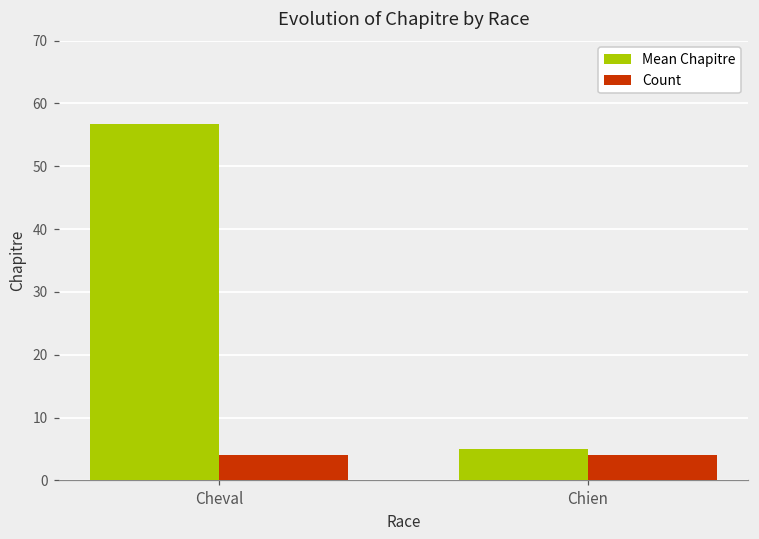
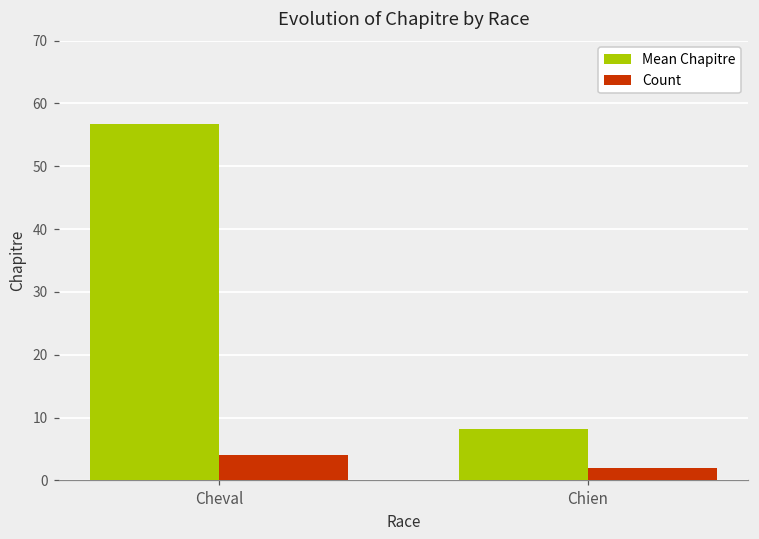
Mean Chapitre, Chien: 5 -> 8
Count, Chien: 4 -> 2
